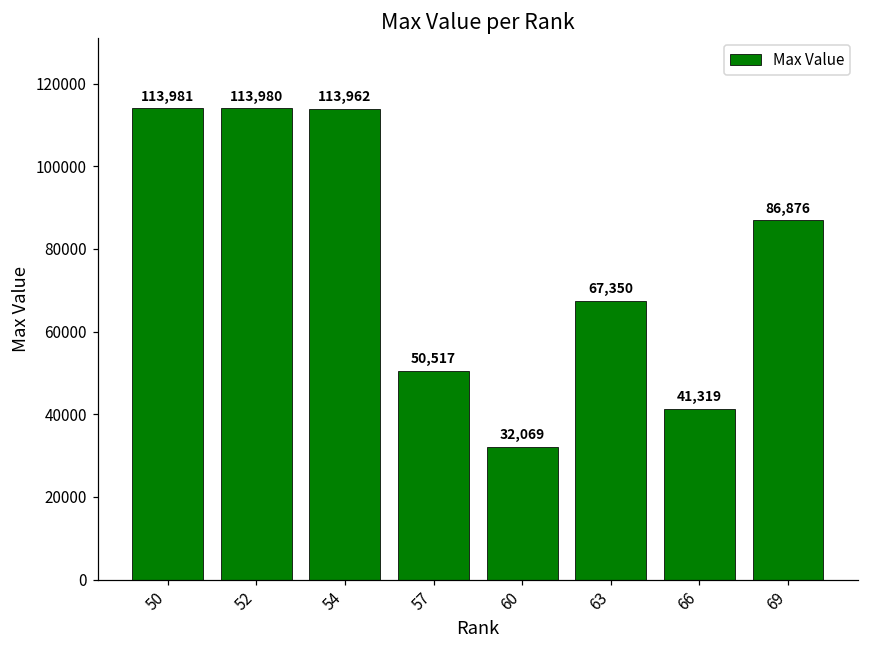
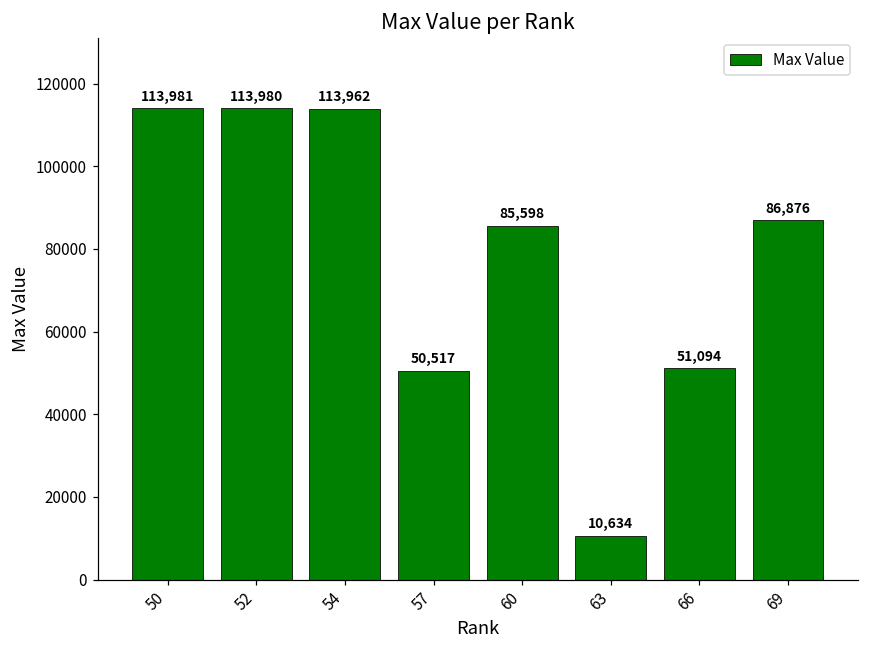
60: 32,069 -> 85,598
63: 67,350 -> 10,634
66: 41,319 -> 51,094
